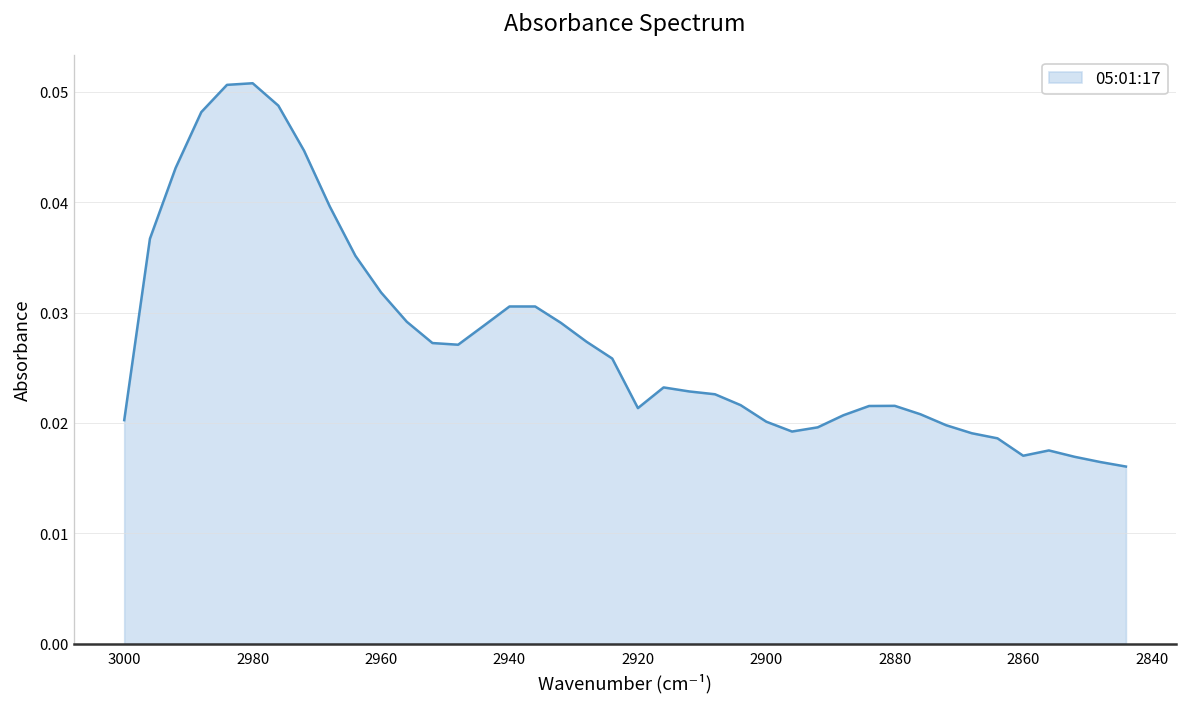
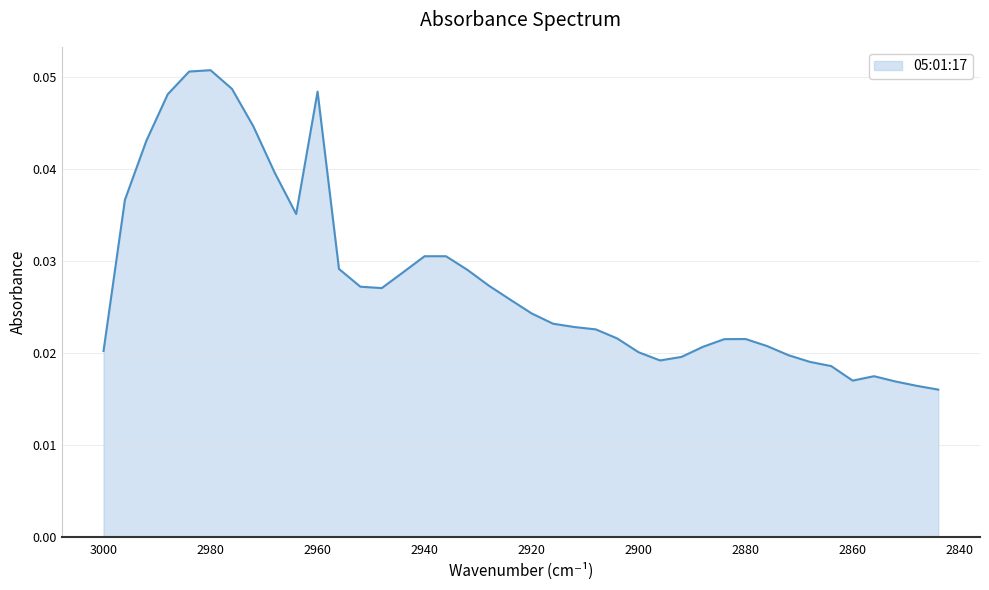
2960: 0.032 -> 0.048
2920: 0.021 -> 0.024
